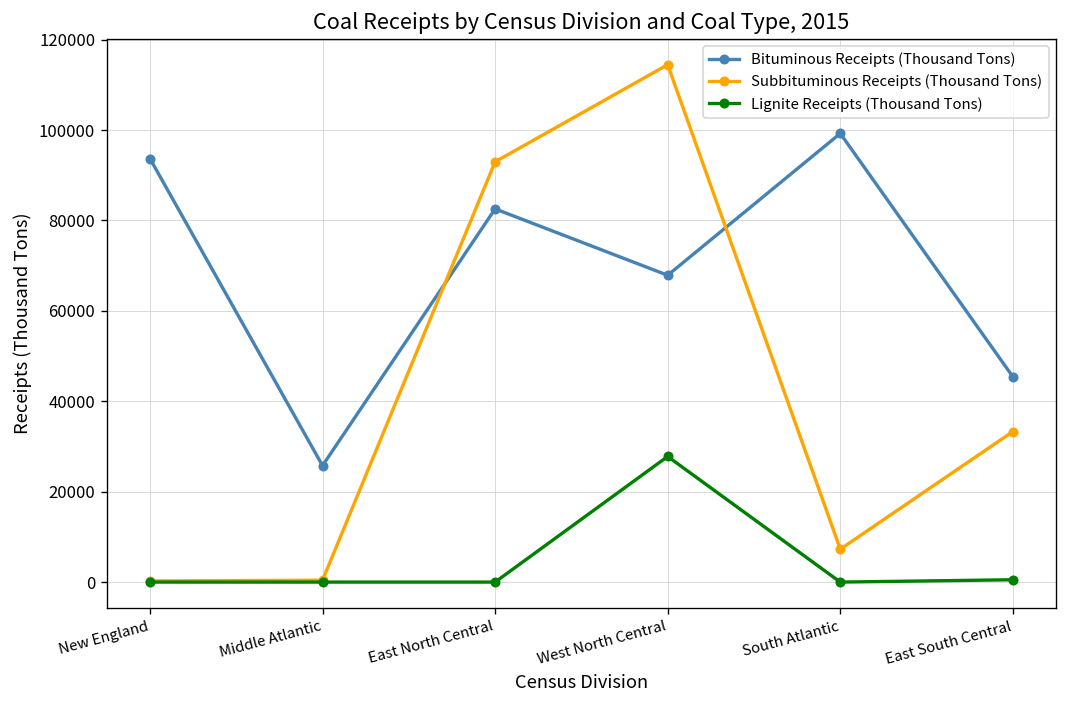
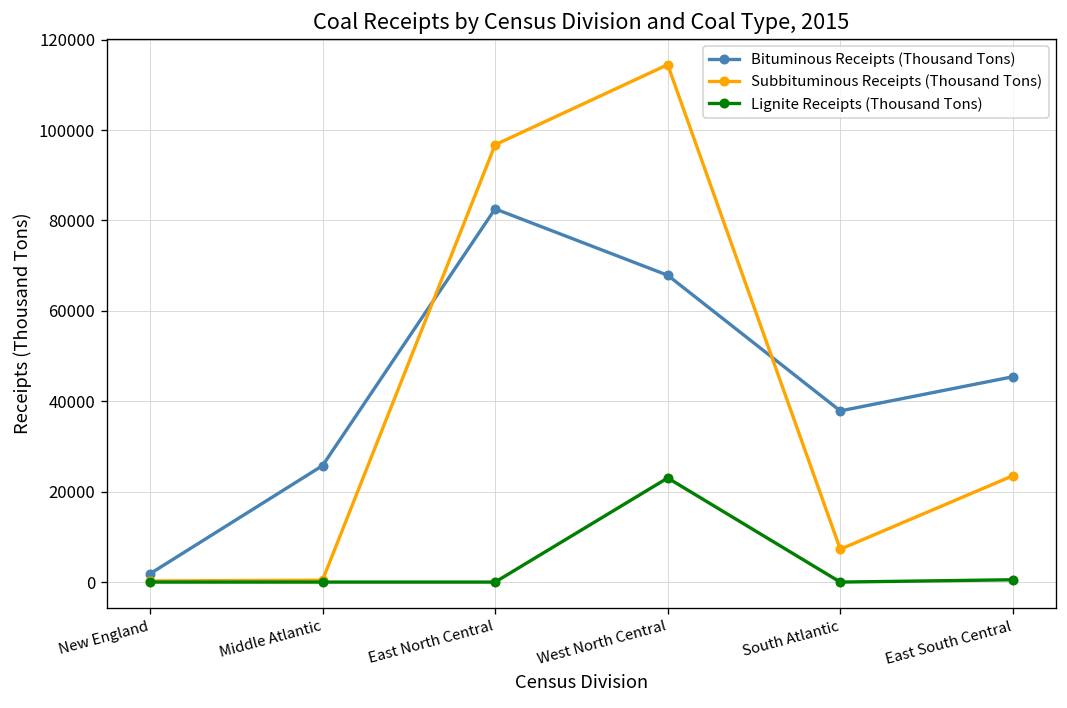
Bituminous Receipts (Thousand Tons), New England: 94000 -> 2000
Subbituminous Receipts (Thousand Tons), East North Central: 93000 -> 97000
Lignite Receipts (Thousand Tons), West North Central: 28000 -> 23000
Bituminous Receipts (Thousand Tons), South Atlantic: 99000 -> 38000
Subbituminous Receipts (Thousand Tons), East South Central: 33000 -> 24000
